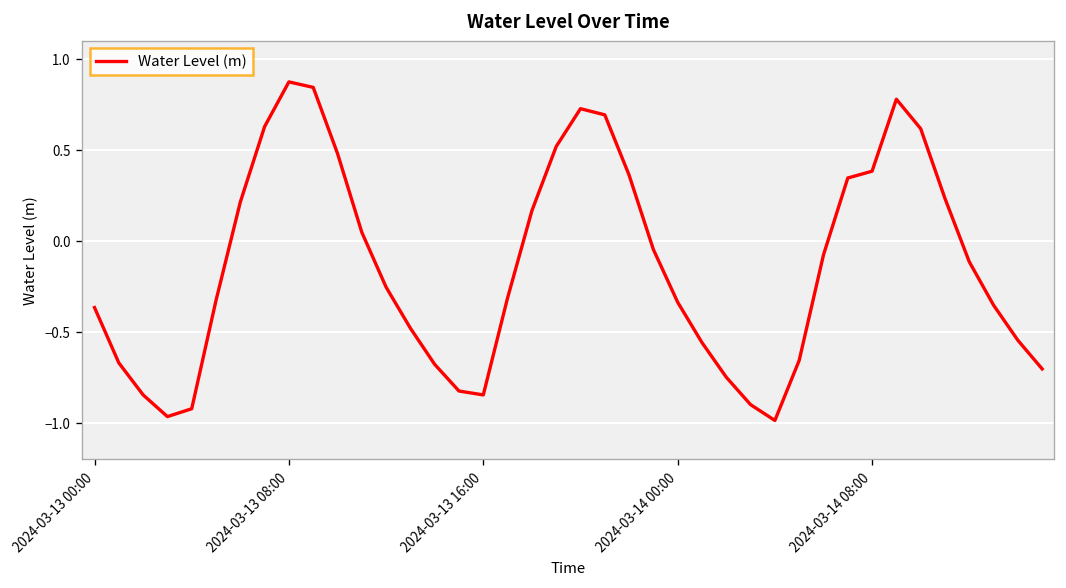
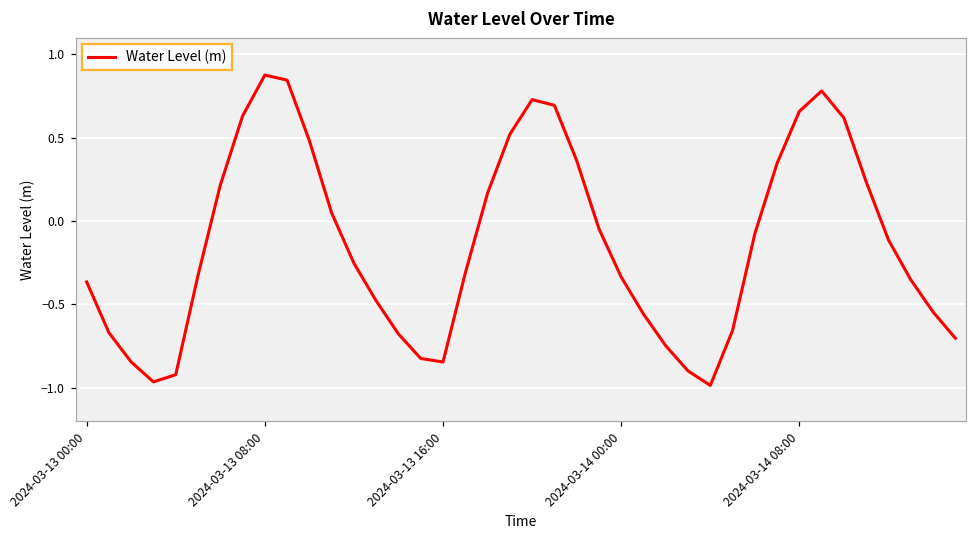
2024-03-14 08:00: 0.38 -> 0.66
